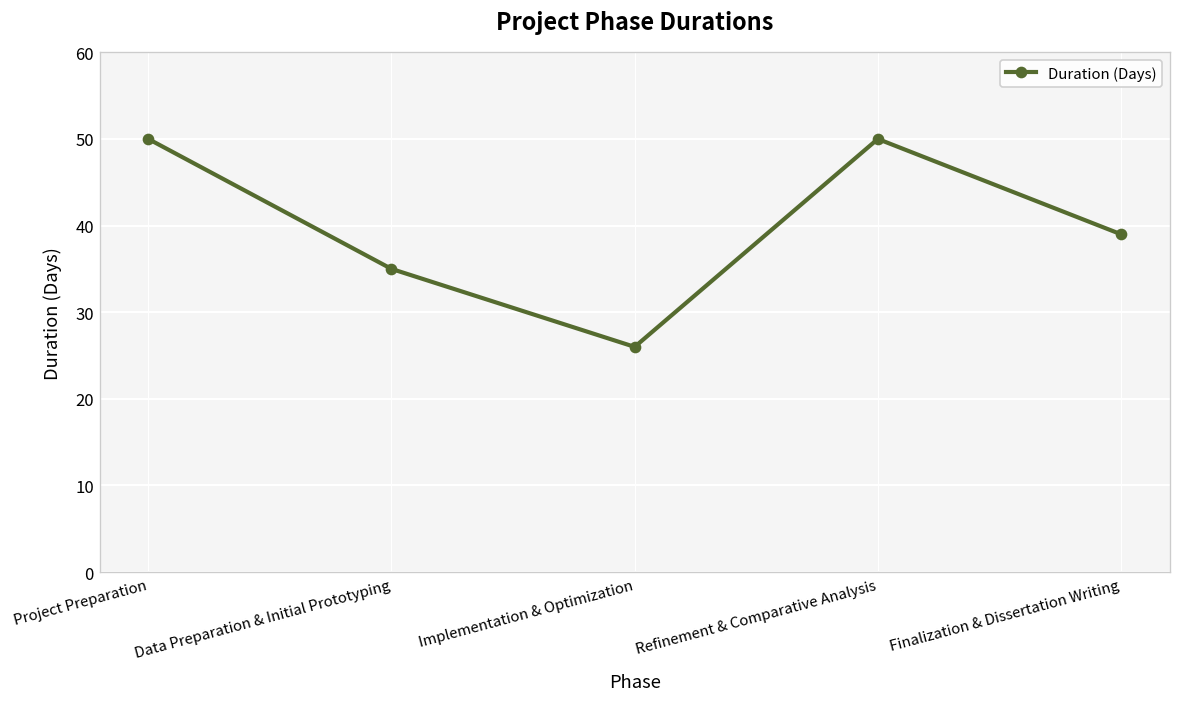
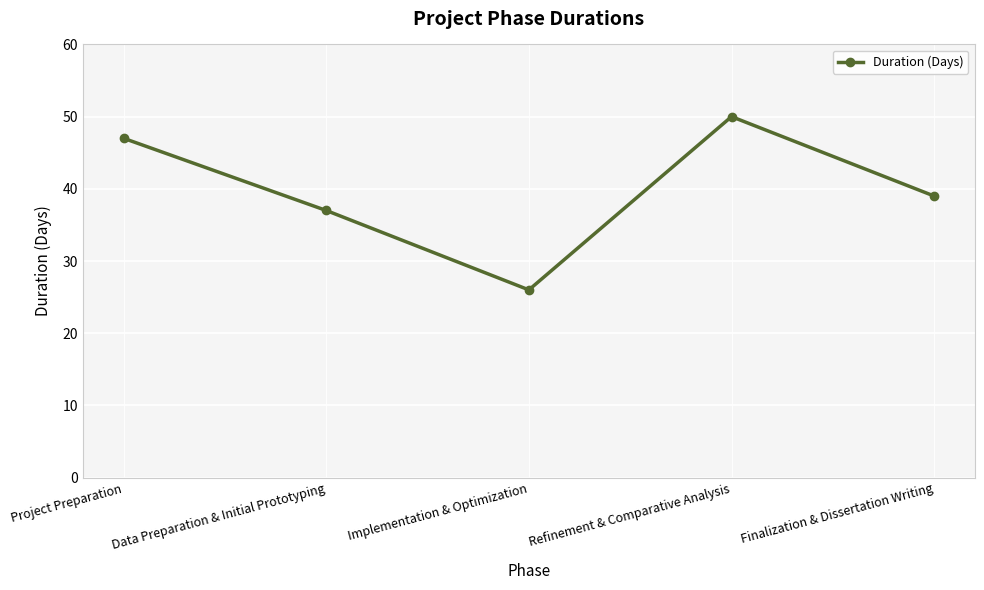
Project Preparation: 50 -> 47
Data Preparation & Initial Prototyping: 35 -> 37
